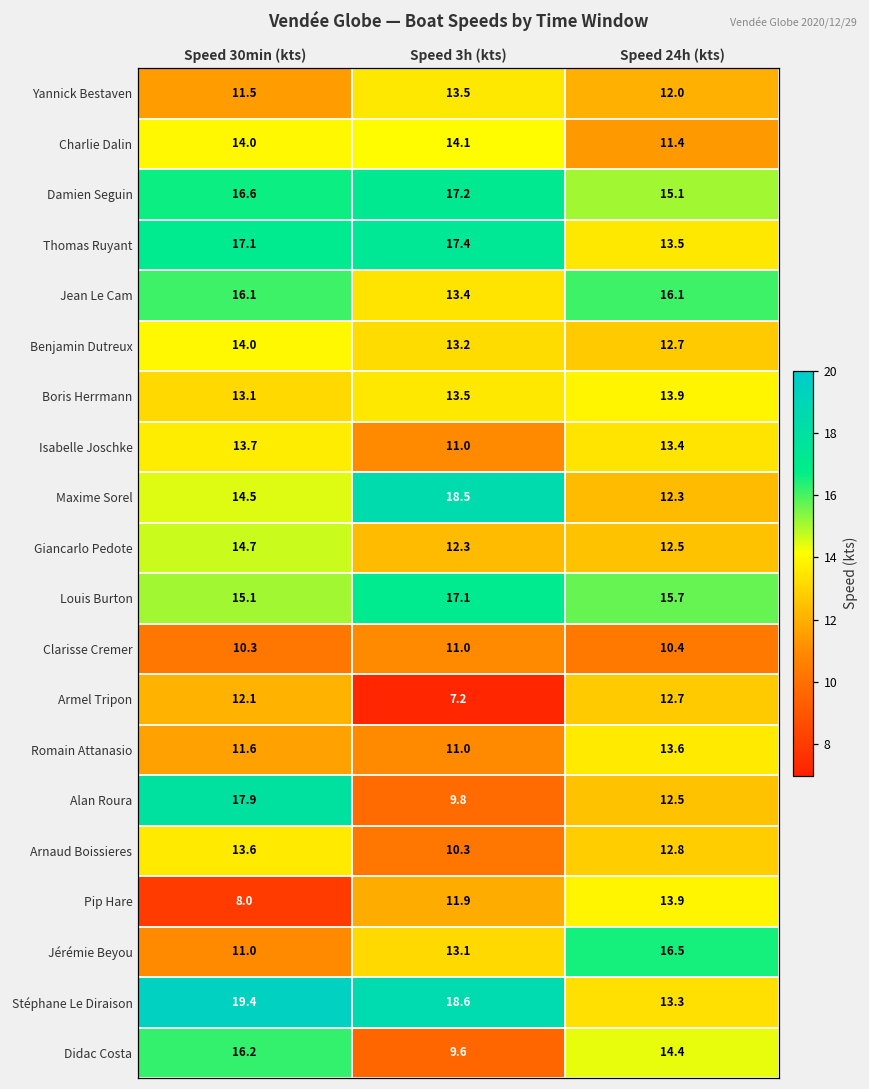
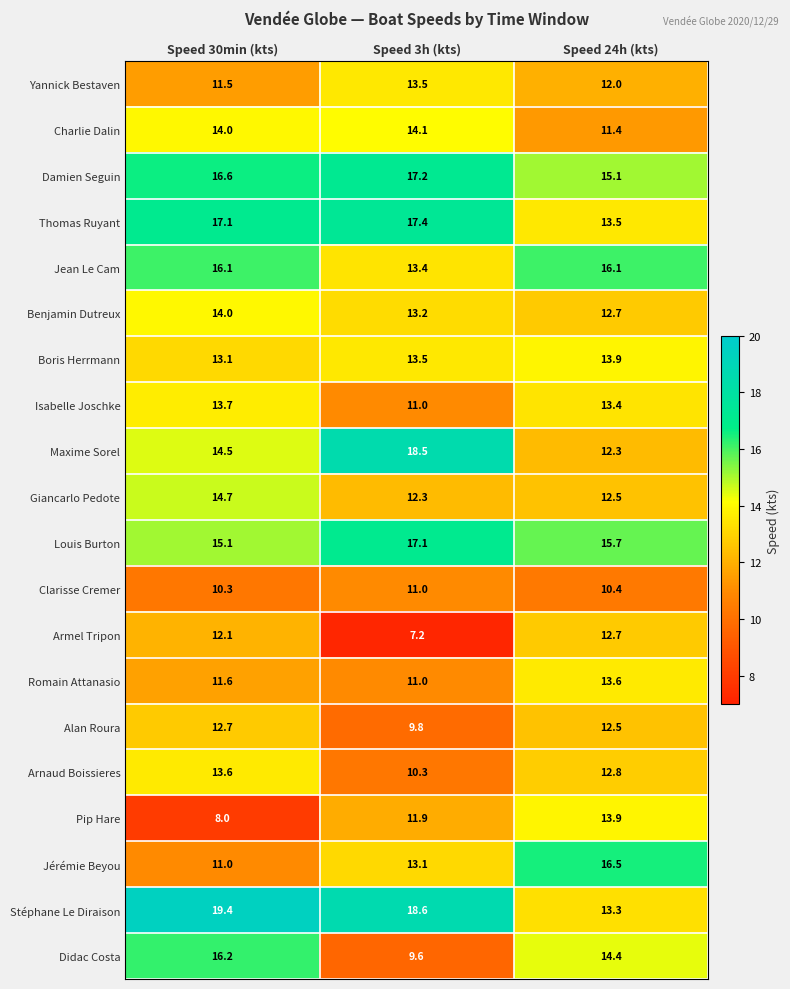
Alan Roura, Speed 30min (kts): 17.9 -> 12.7
